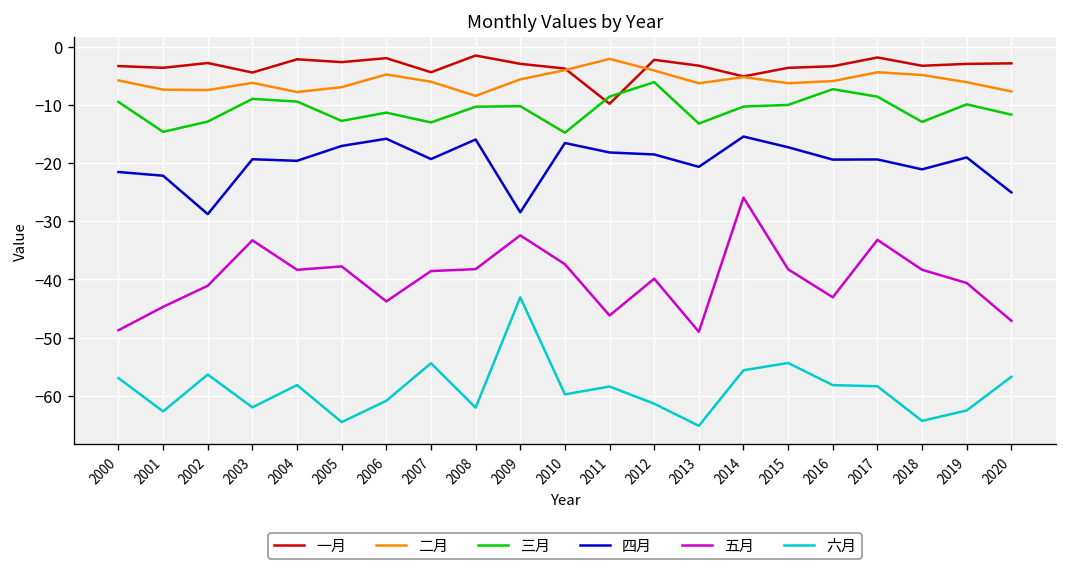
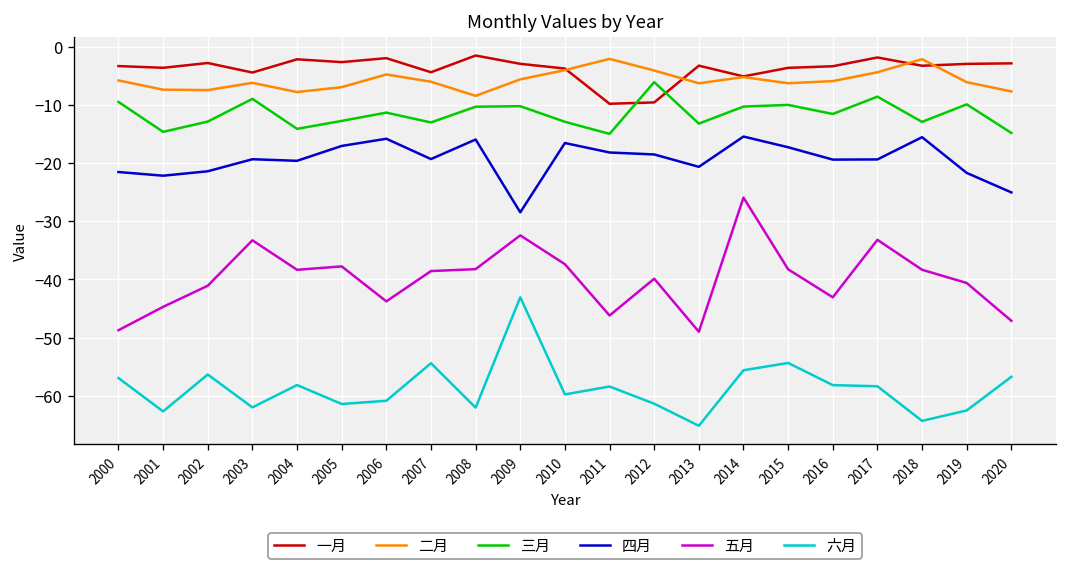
四月, 2002: -29 -> -21
三月, 2004: -9 -> -14
六月, 2005: -65 -> -61
三月, 2010: -15 -> -13
三月, 2011: -9 -> -15
一月, 2012: -2 -> -10
三月, 2016: -7 -> -12
二月, 2018: -5 -> -2
四月, 2018: -21 -> -16
四月, 2019: -19 -> -22
三月, 2020: -12 -> -15
